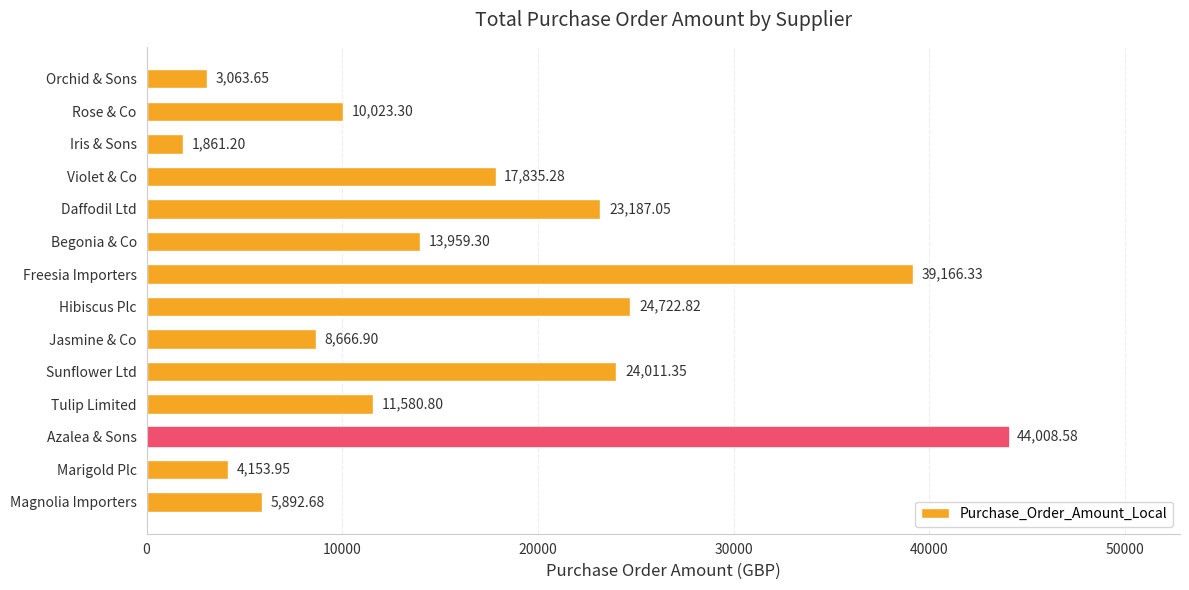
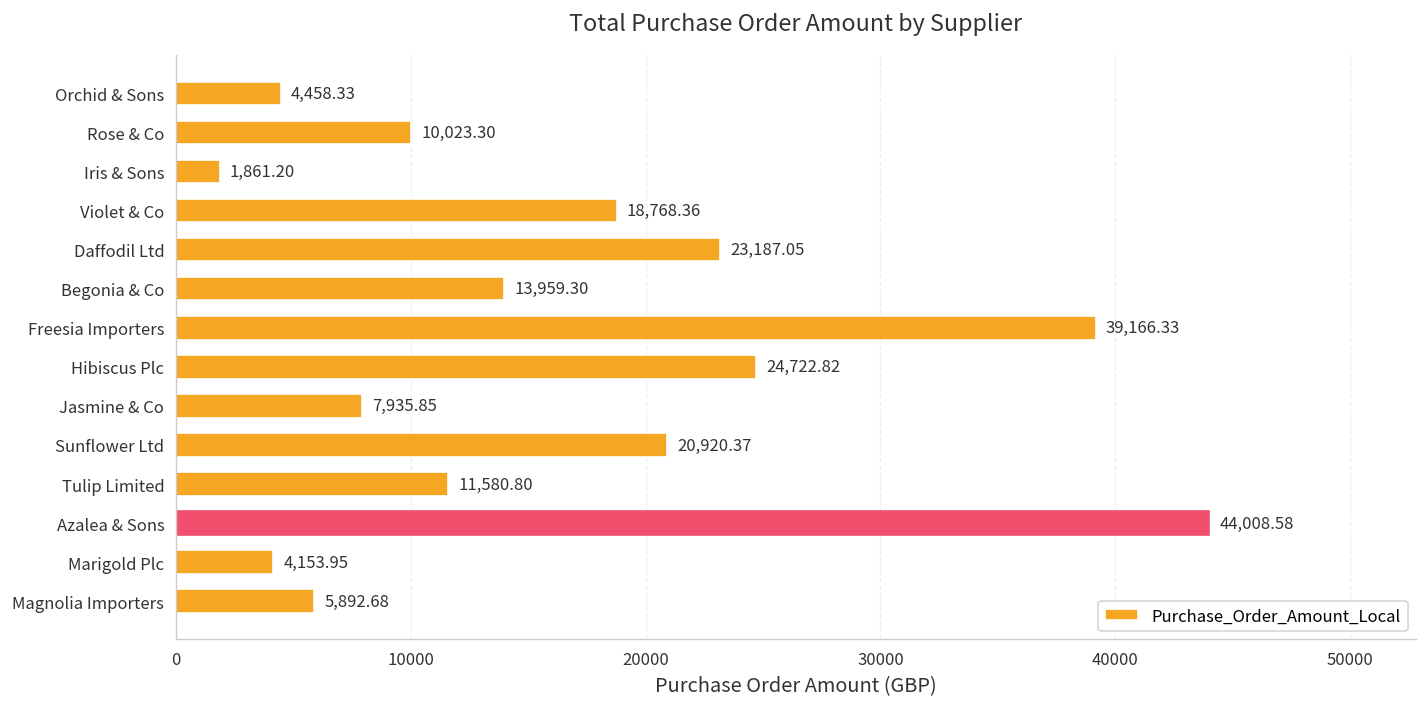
Orchid & Sons: 3,063.65 -> 4,458.33
Violet & Co: 17,835.28 -> 18,768.36
Jasmine & Co: 8,666.90 -> 7,935.85
Sunflower Ltd: 24,011.35 -> 20,920.37
